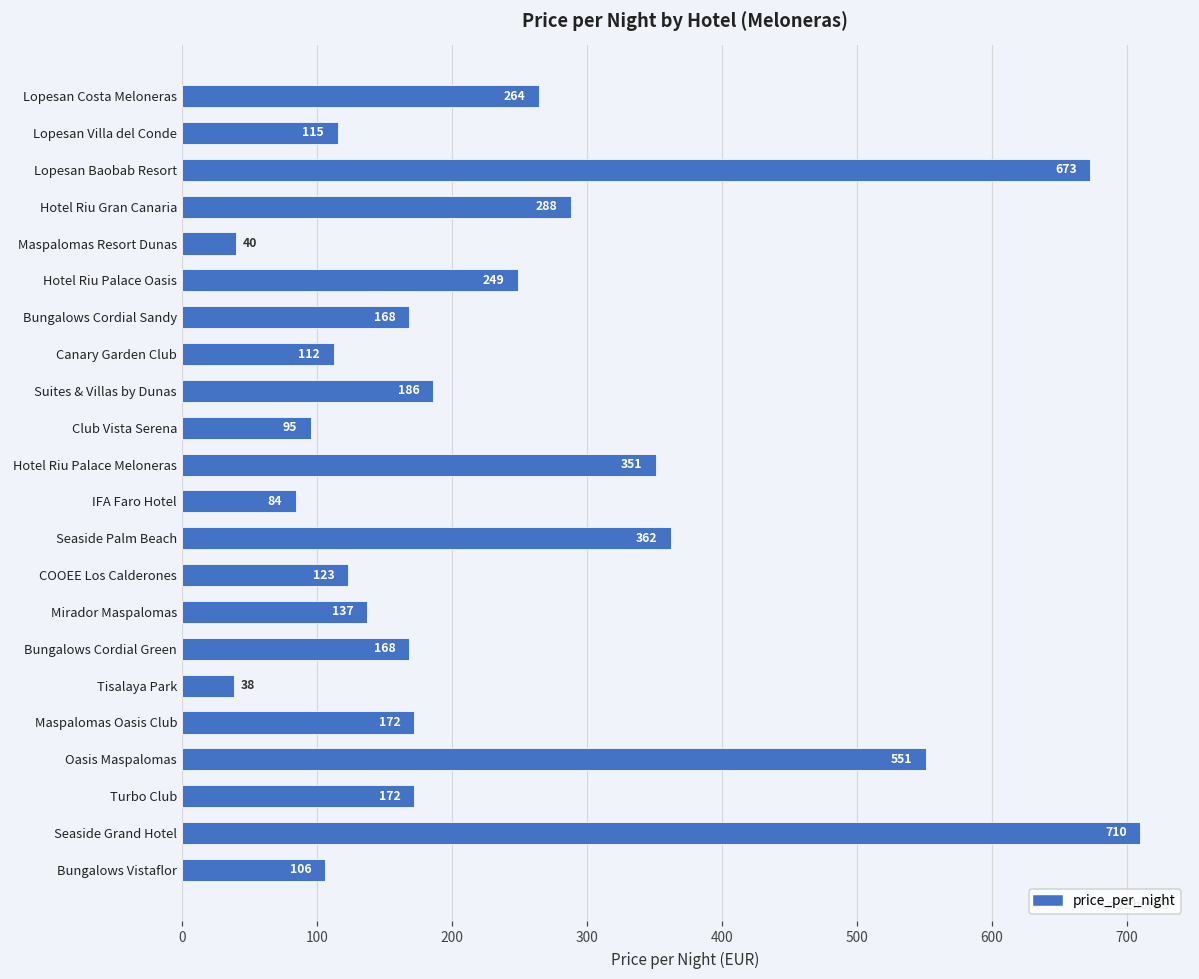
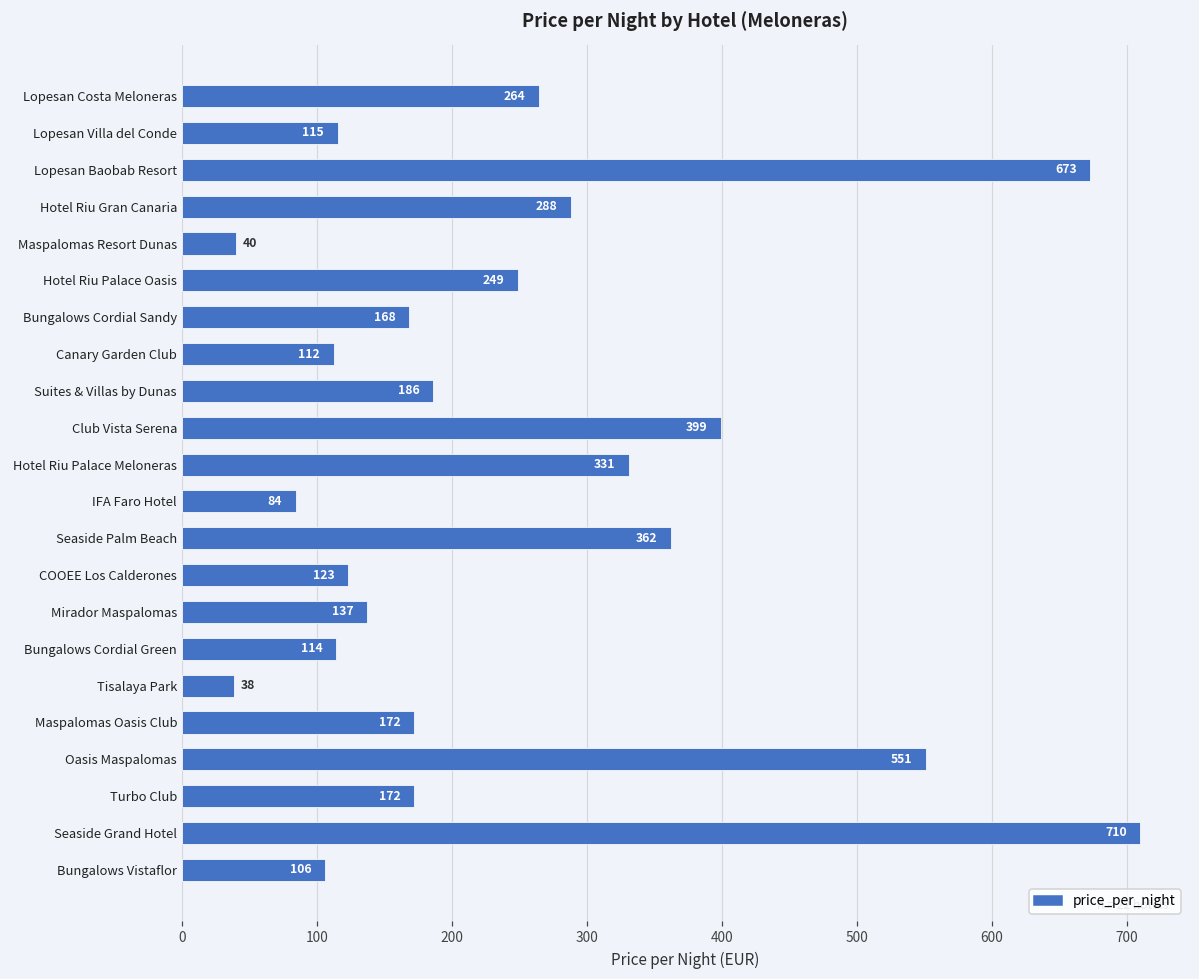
Club Vista Serena: 95 -> 399
Hotel Riu Palace Meloneras: 351 -> 331
Bungalows Cordial Green: 168 -> 114
